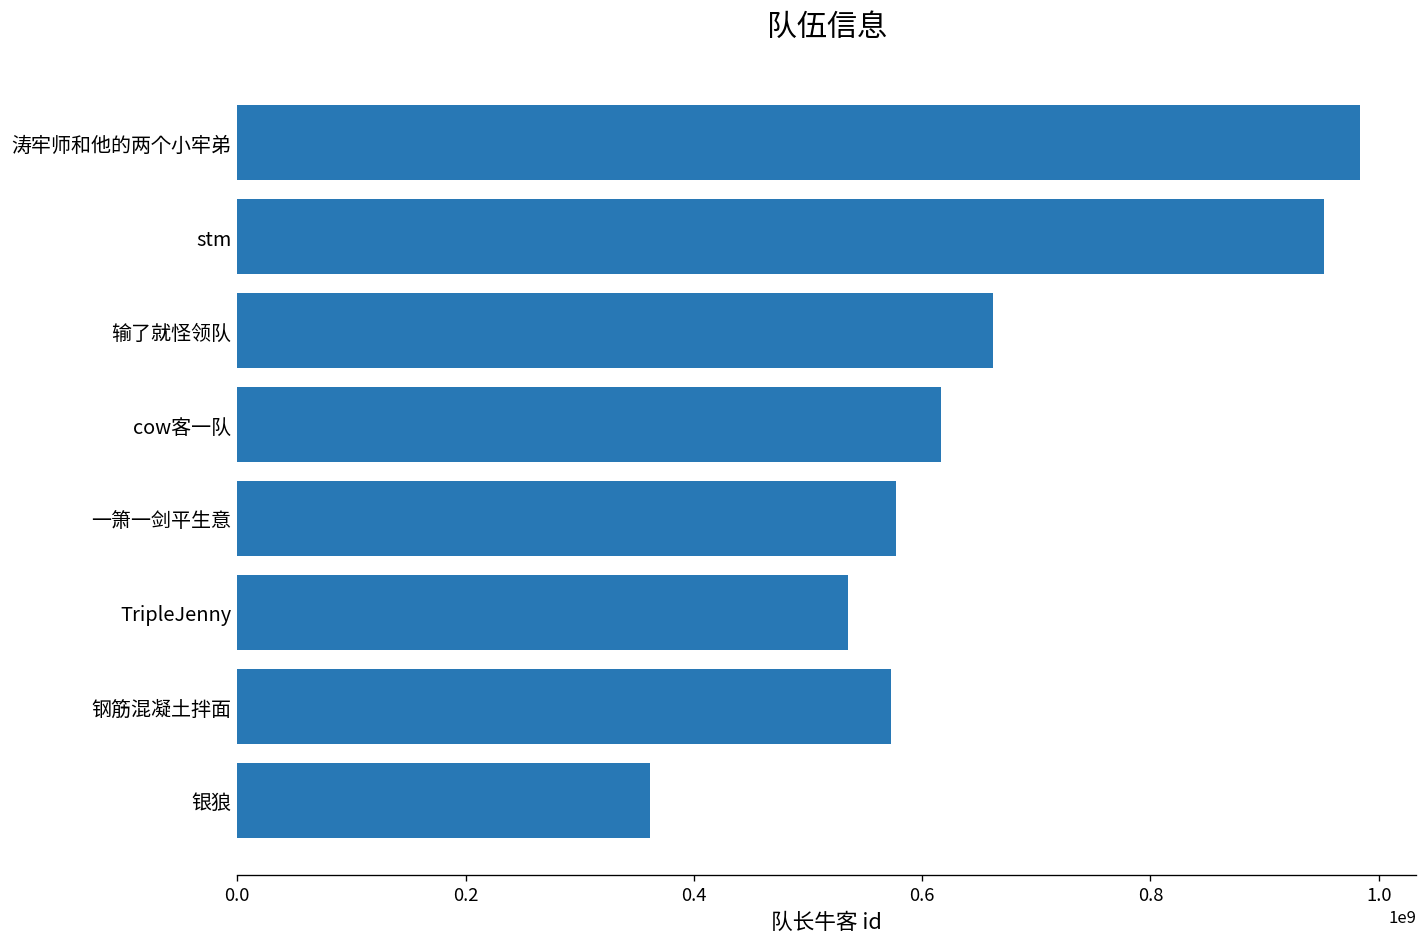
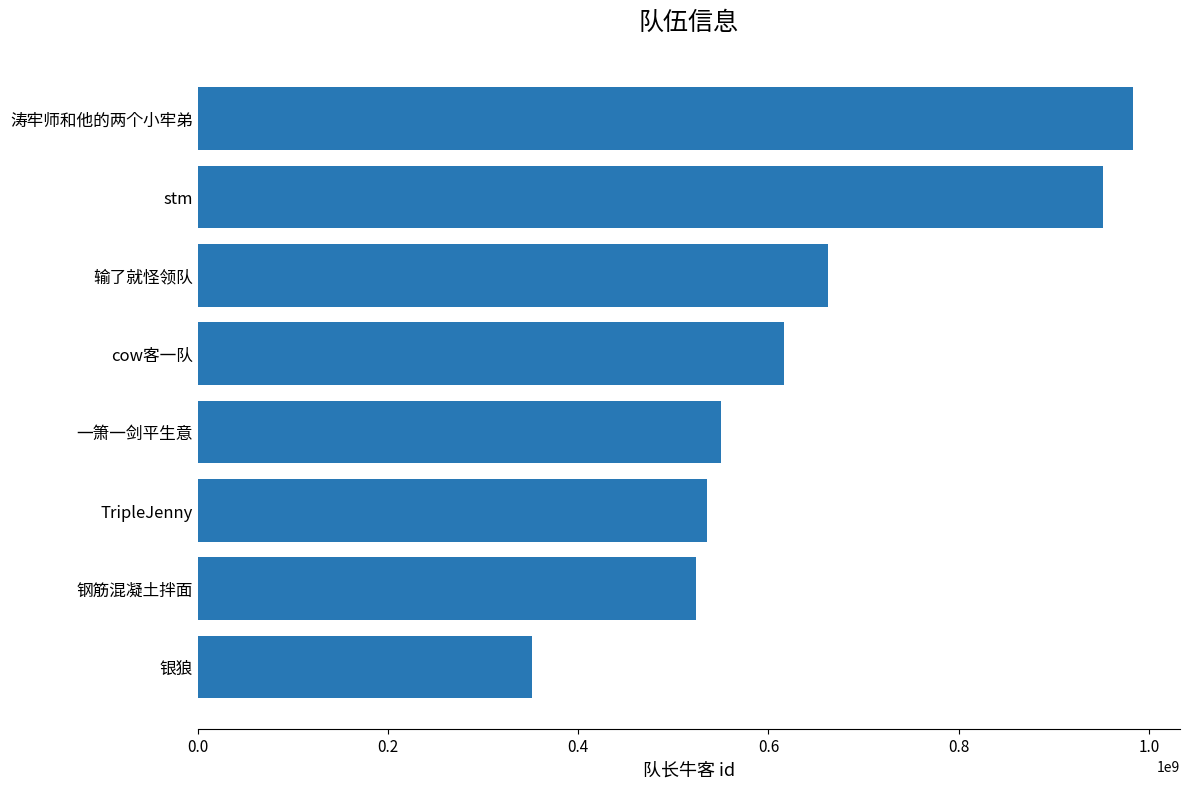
一箫一剑平生意: 580000000 -> 550000000
钢筋混凝土拌面: 570000000 -> 520000000
银狼: 360000000 -> 350000000
